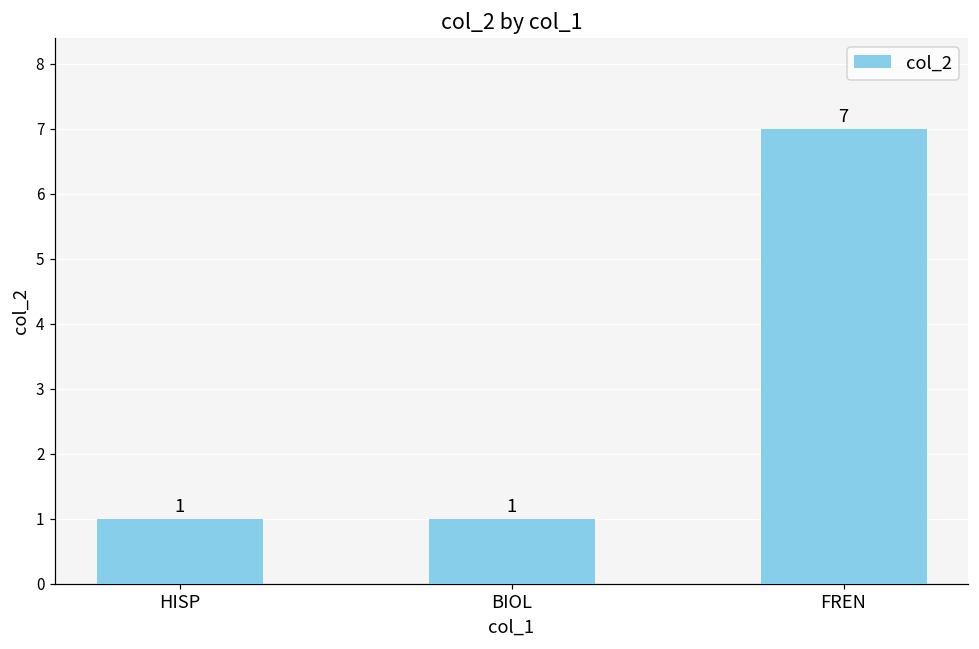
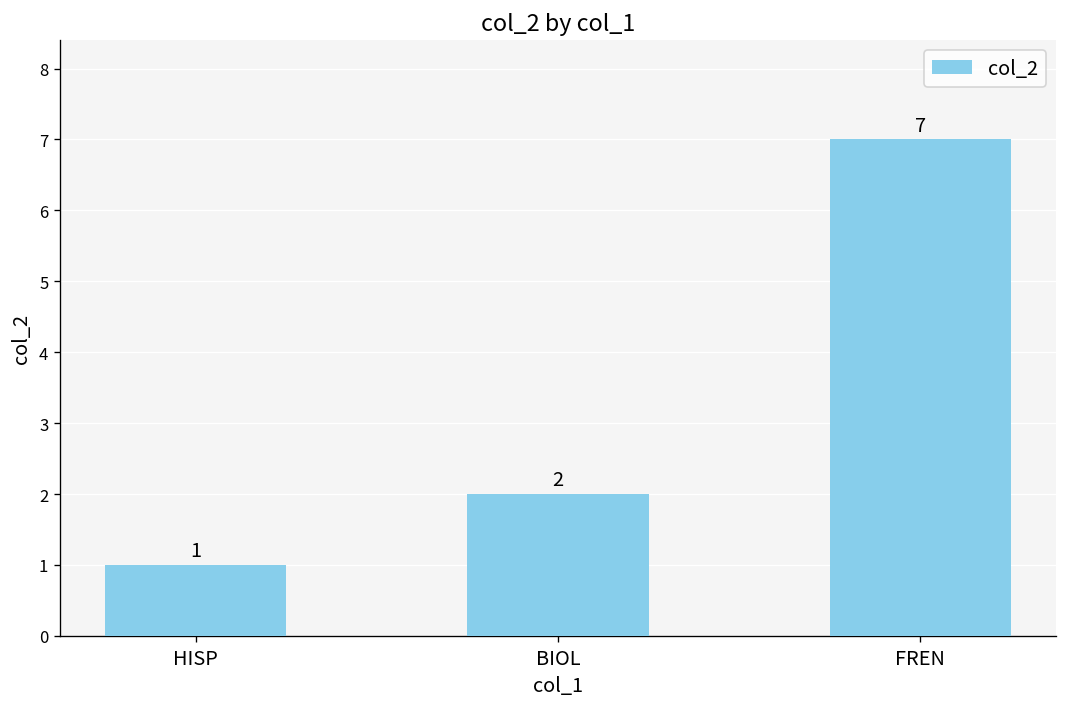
BIOL: 1 -> 2
